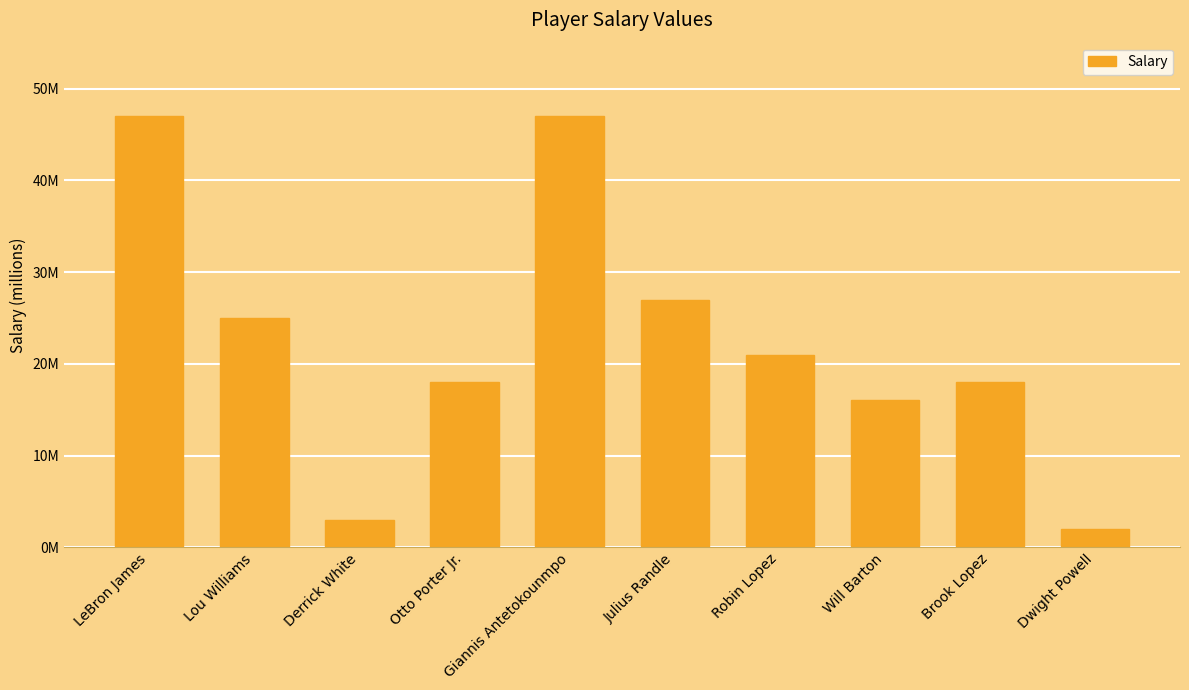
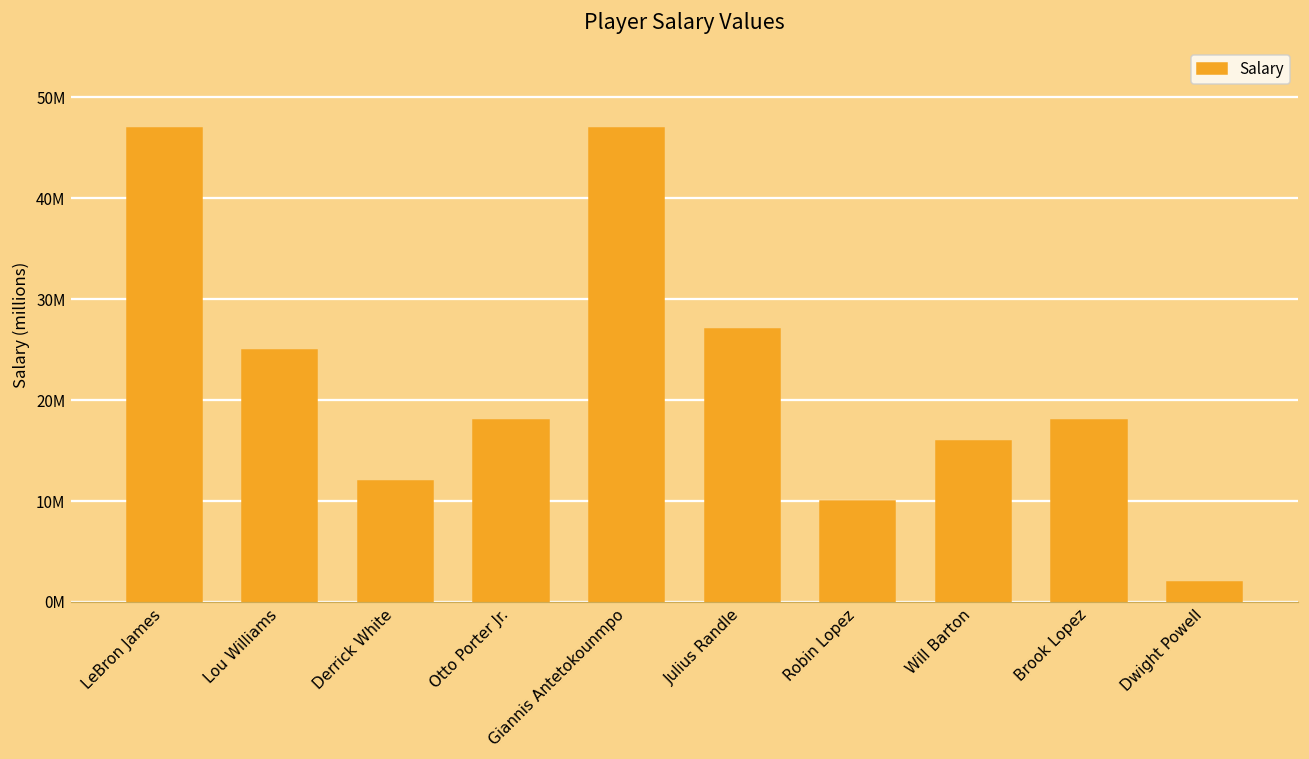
Derrick White: 3000000 -> 12000000
Robin Lopez: 21000000 -> 10000000
